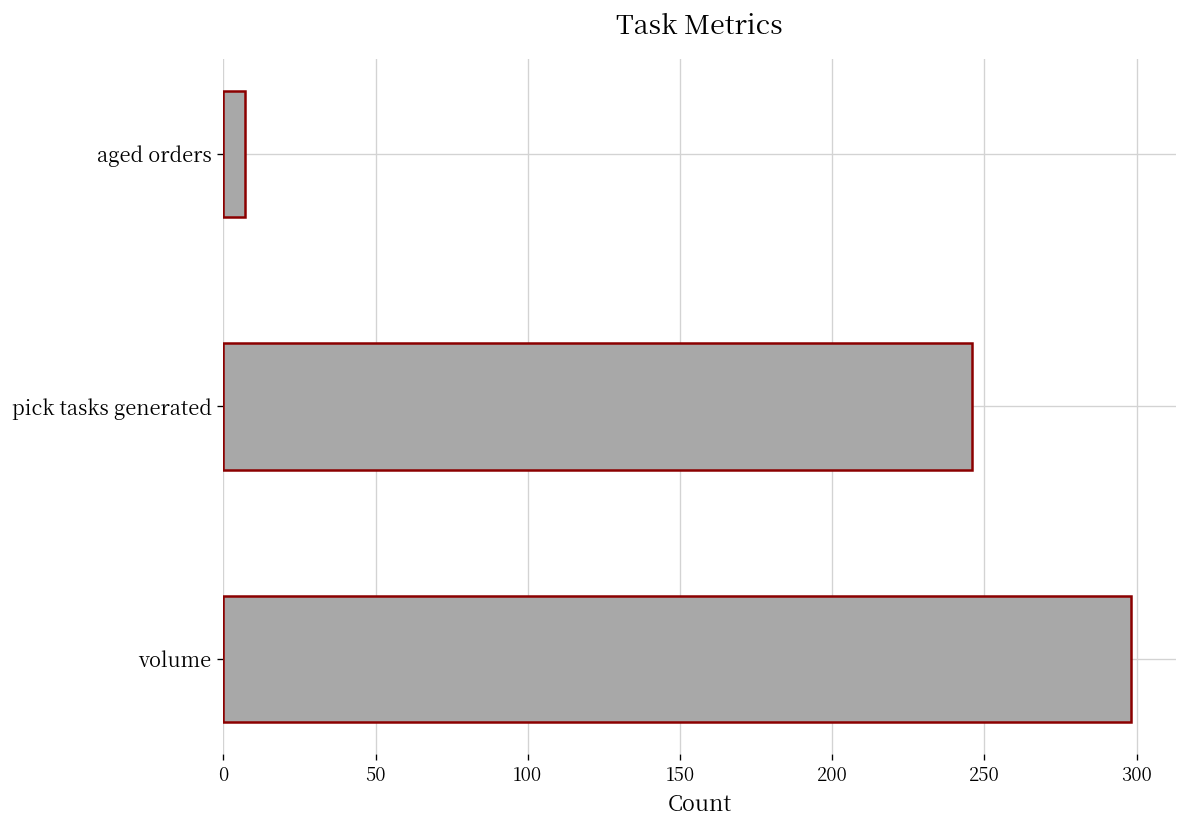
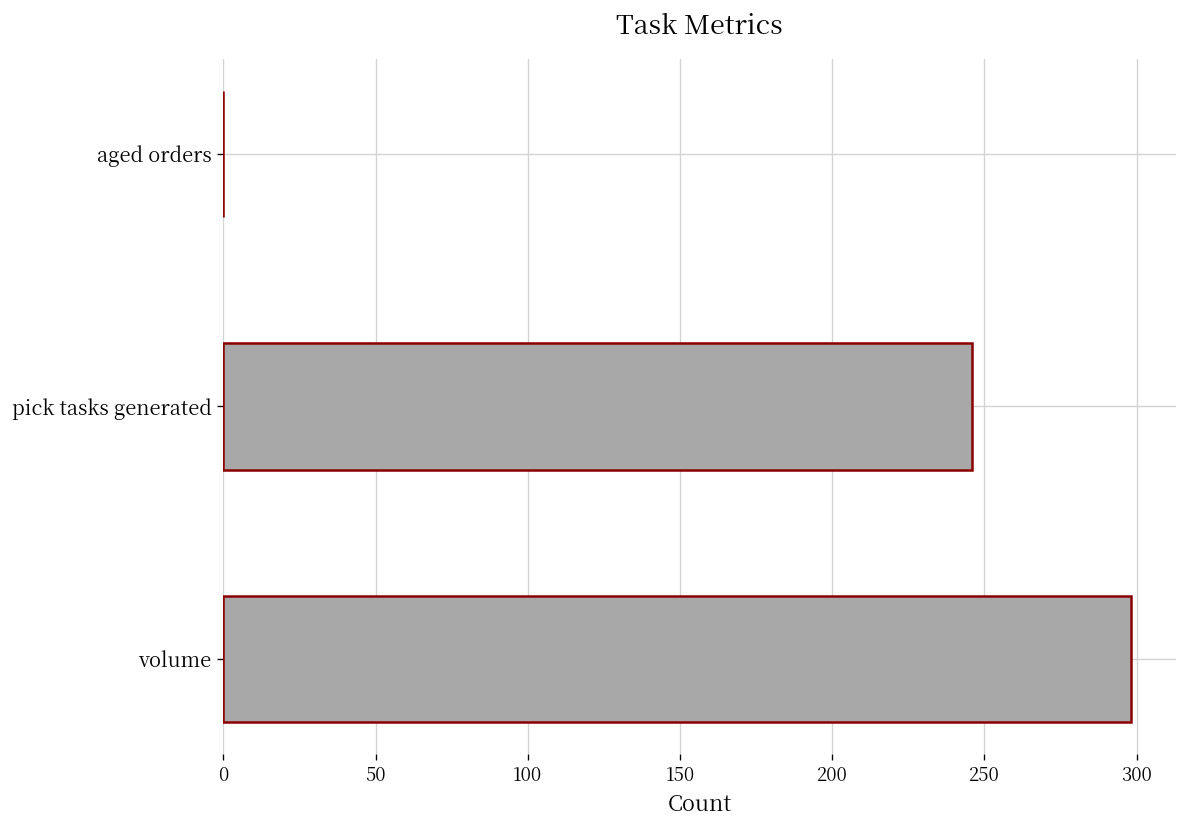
aged orders: 7 -> 0
